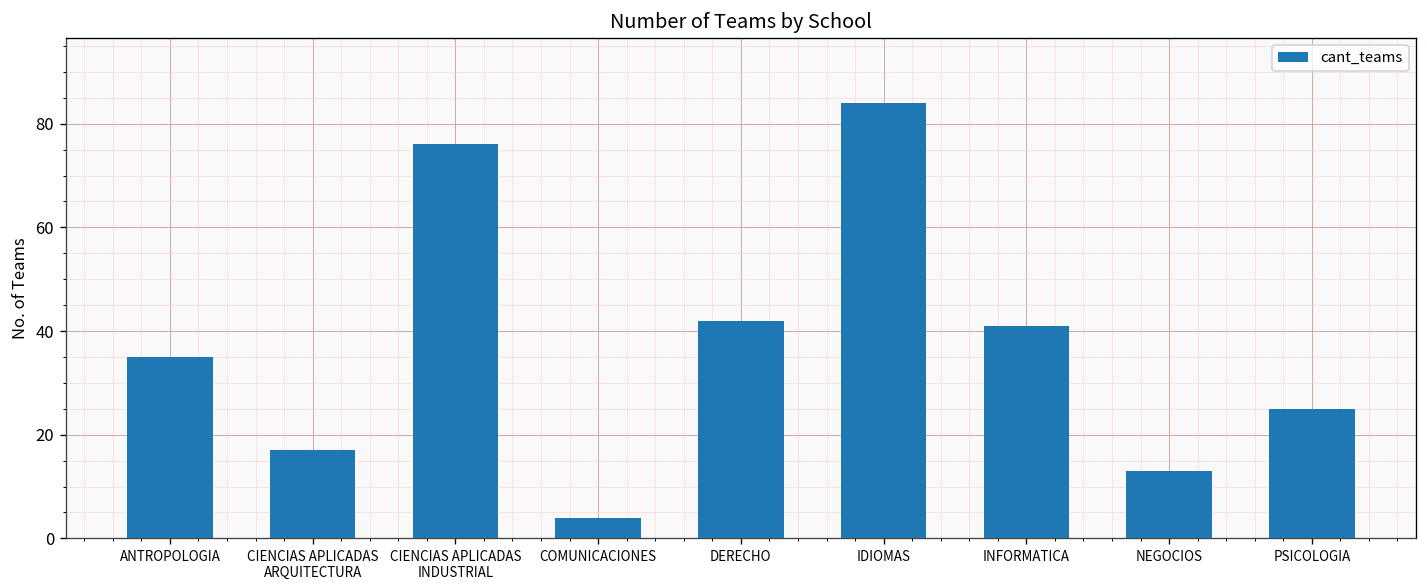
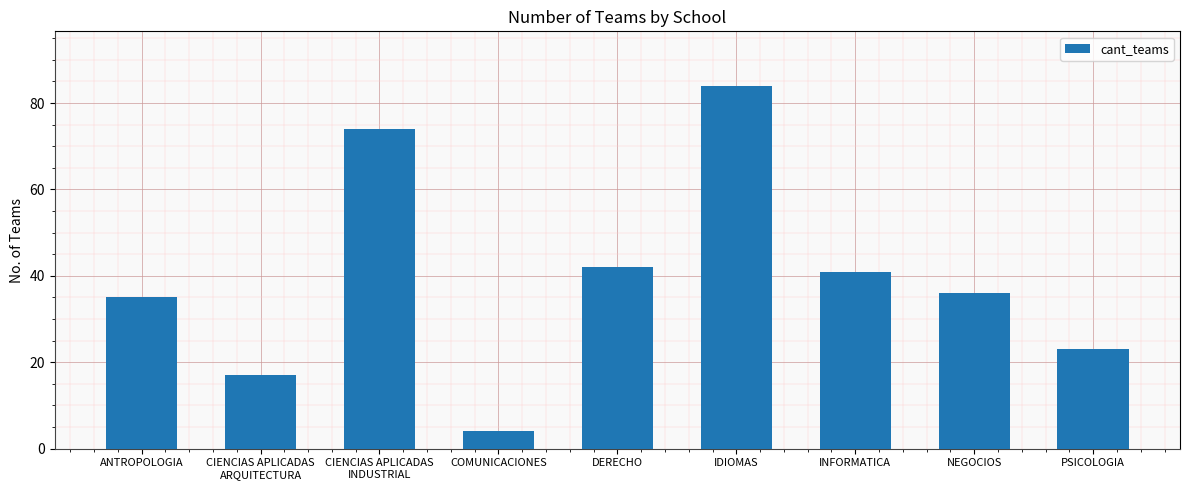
CIENCIAS APLICADAS INDUSTRIAL: 76 -> 74
NEGOCIOS: 13 -> 36
PSICOLOGIA: 25 -> 23
